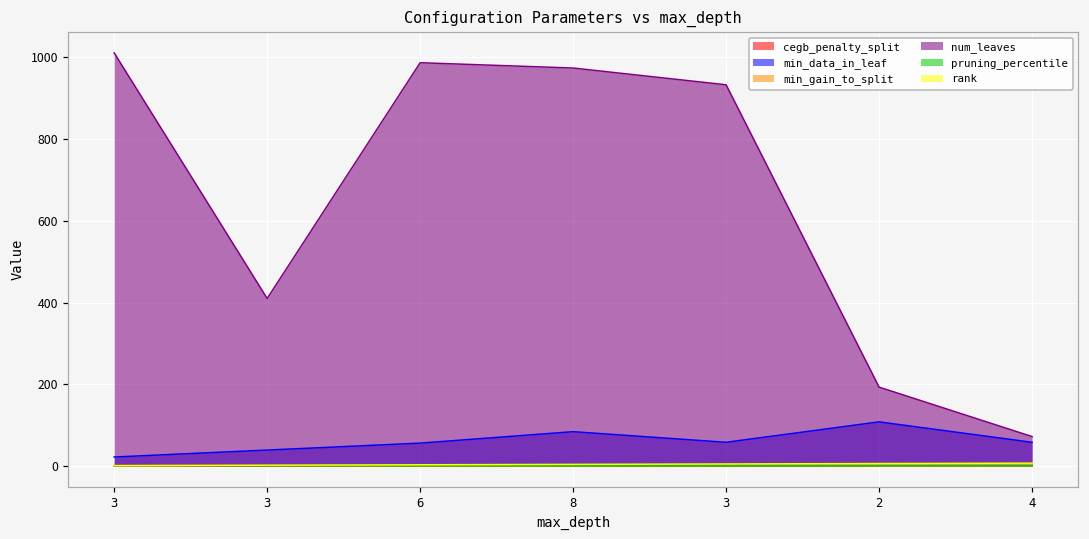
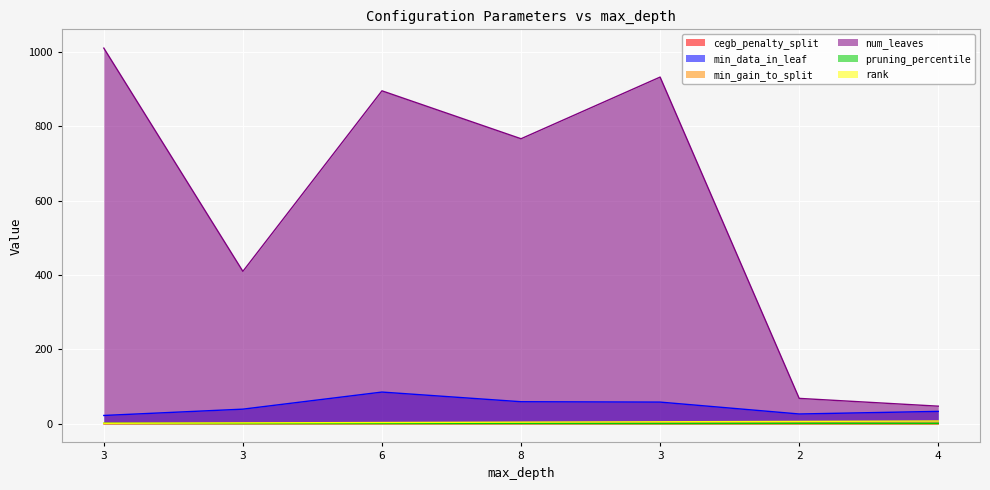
min_data_in_leaf, 6: 60 -> 90
num_leaves, 6: 990 -> 900
min_data_in_leaf, 8: 80 -> 60
num_leaves, 8: 970 -> 770
min_data_in_leaf, 2: 110 -> 30
num_leaves, 2: 190 -> 70
min_data_in_leaf, 4: 60 -> 30
num_leaves, 4: 70 -> 50
